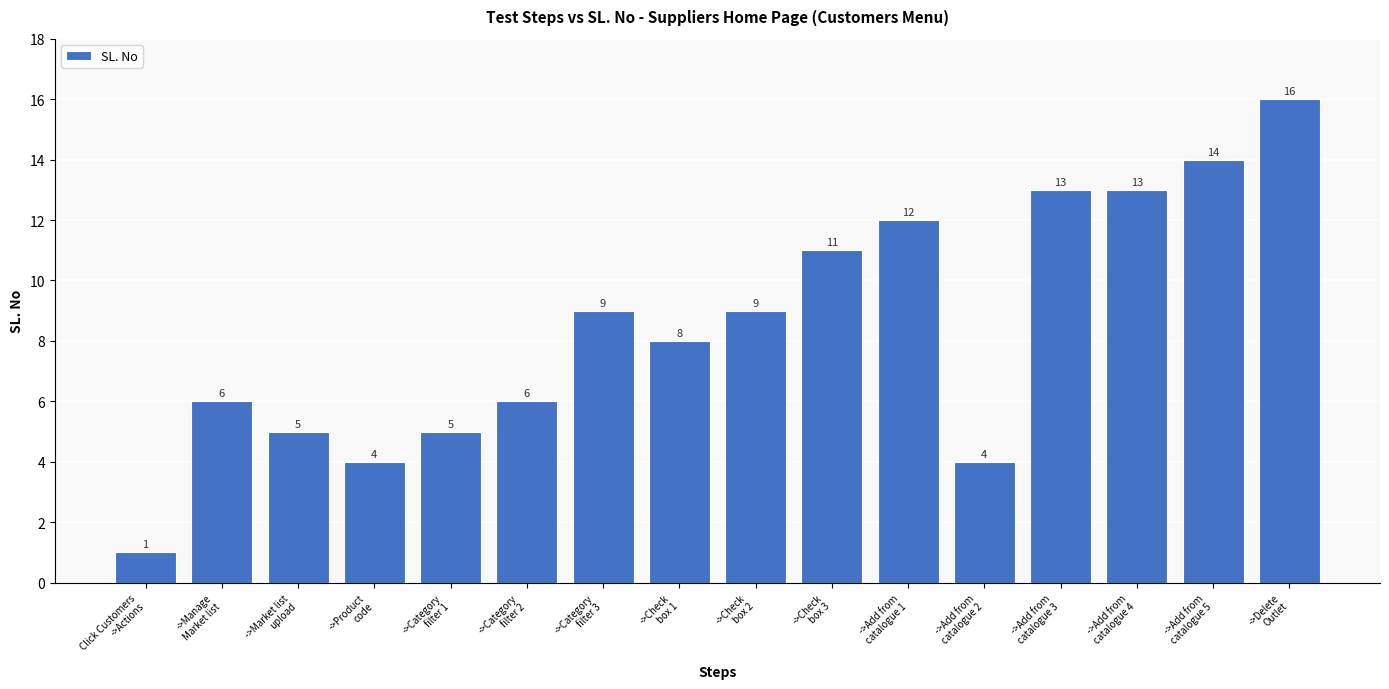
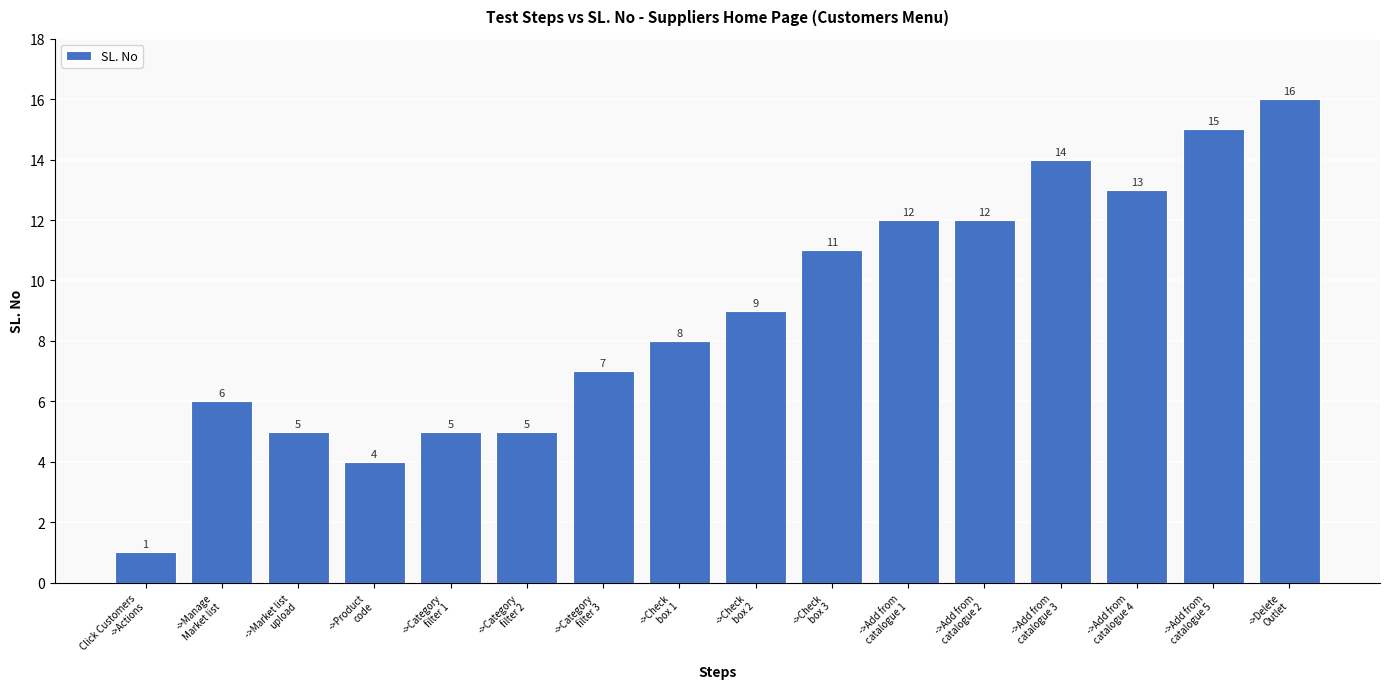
->Category filter 2: 6 -> 5
->Category filter 3: 9 -> 7
->Add from catalogue 2: 4 -> 12
->Add from catalogue 3: 13 -> 14
->Add from catalogue 5: 14 -> 15
